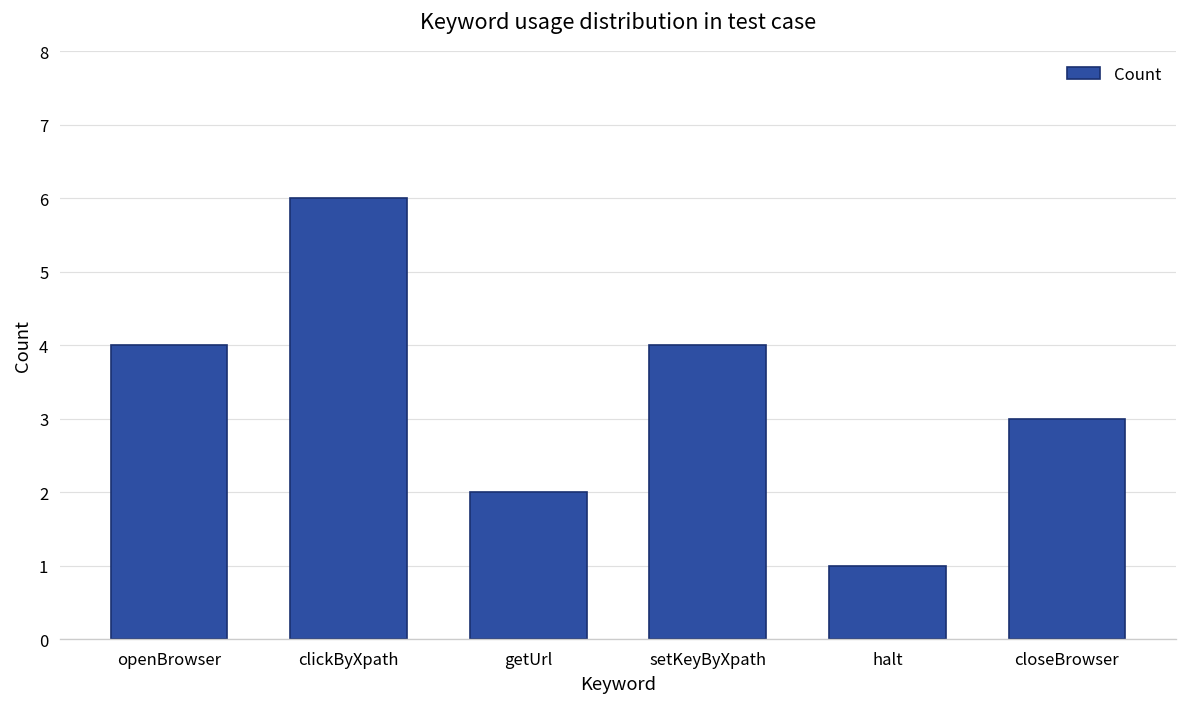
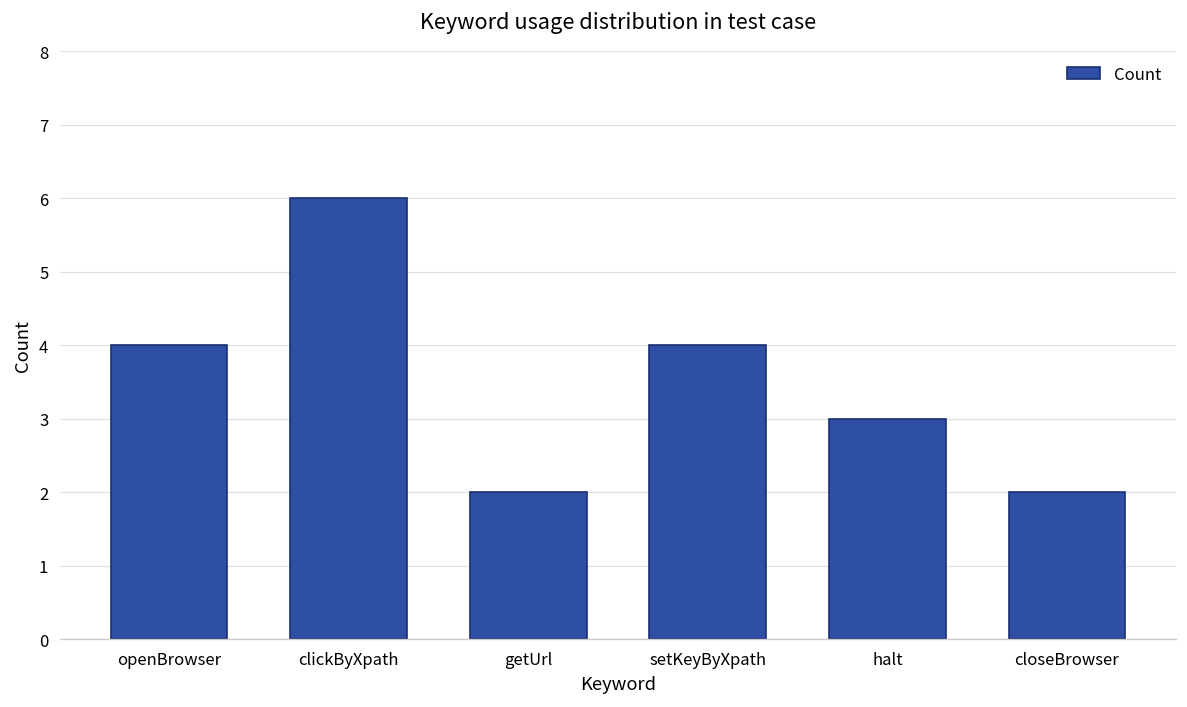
halt: 1 -> 3
closeBrowser: 3 -> 2
